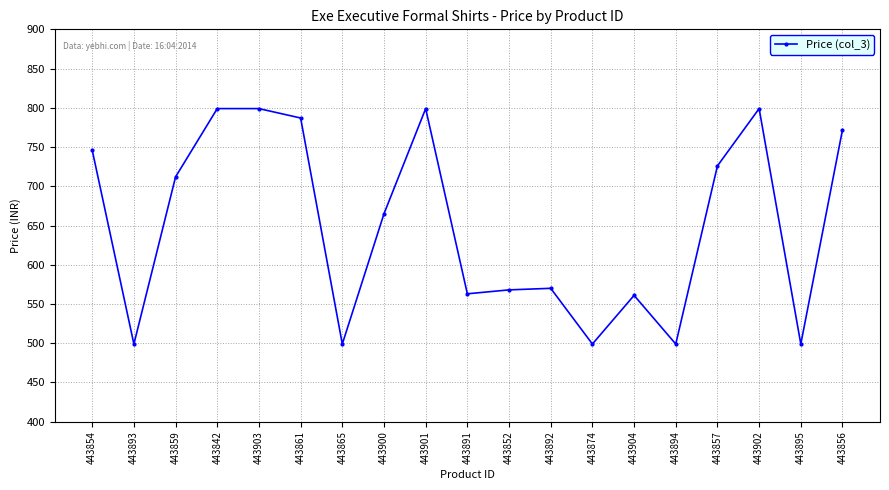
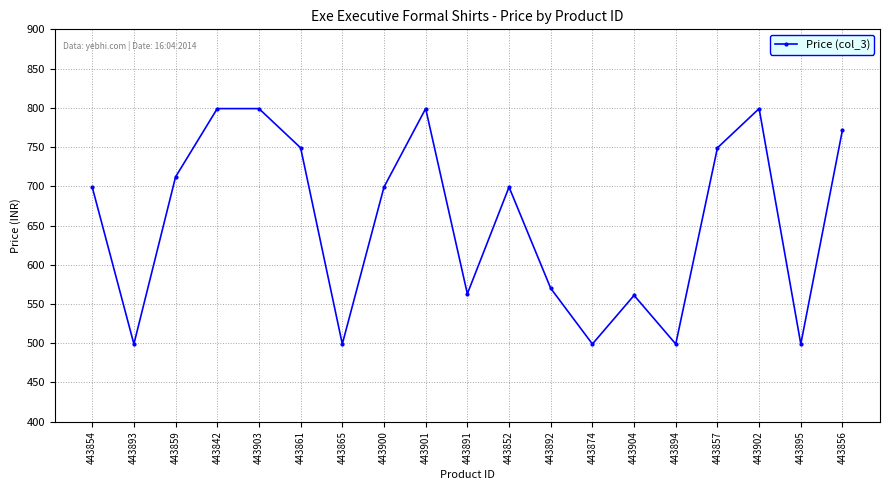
443854: 750 -> 700
443861: 790 -> 750
443900: 670 -> 700
443852: 570 -> 700
443857: 730 -> 750
